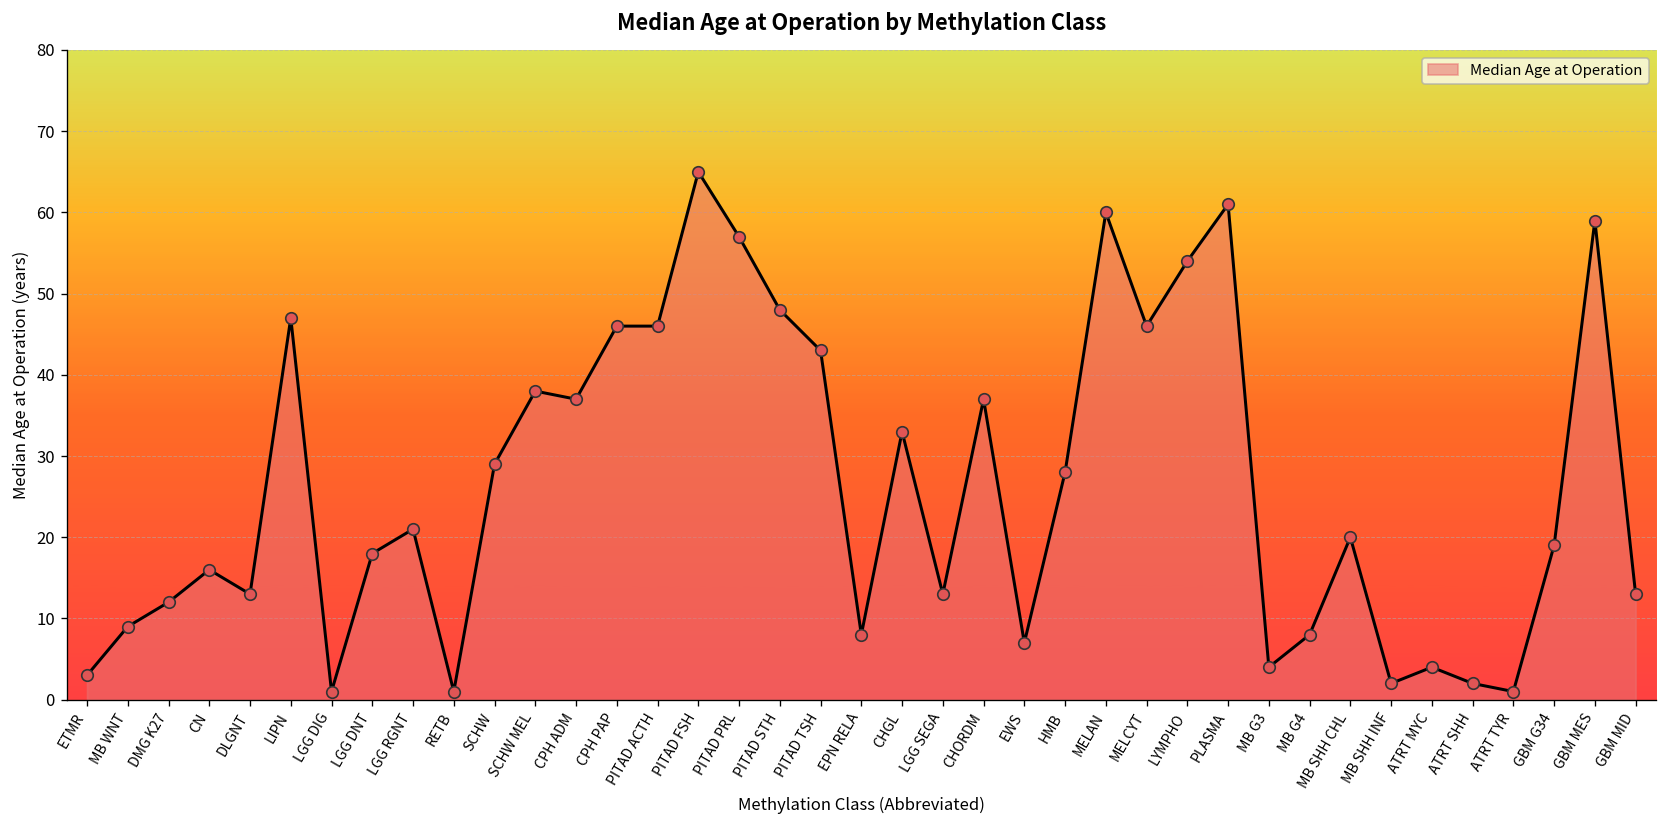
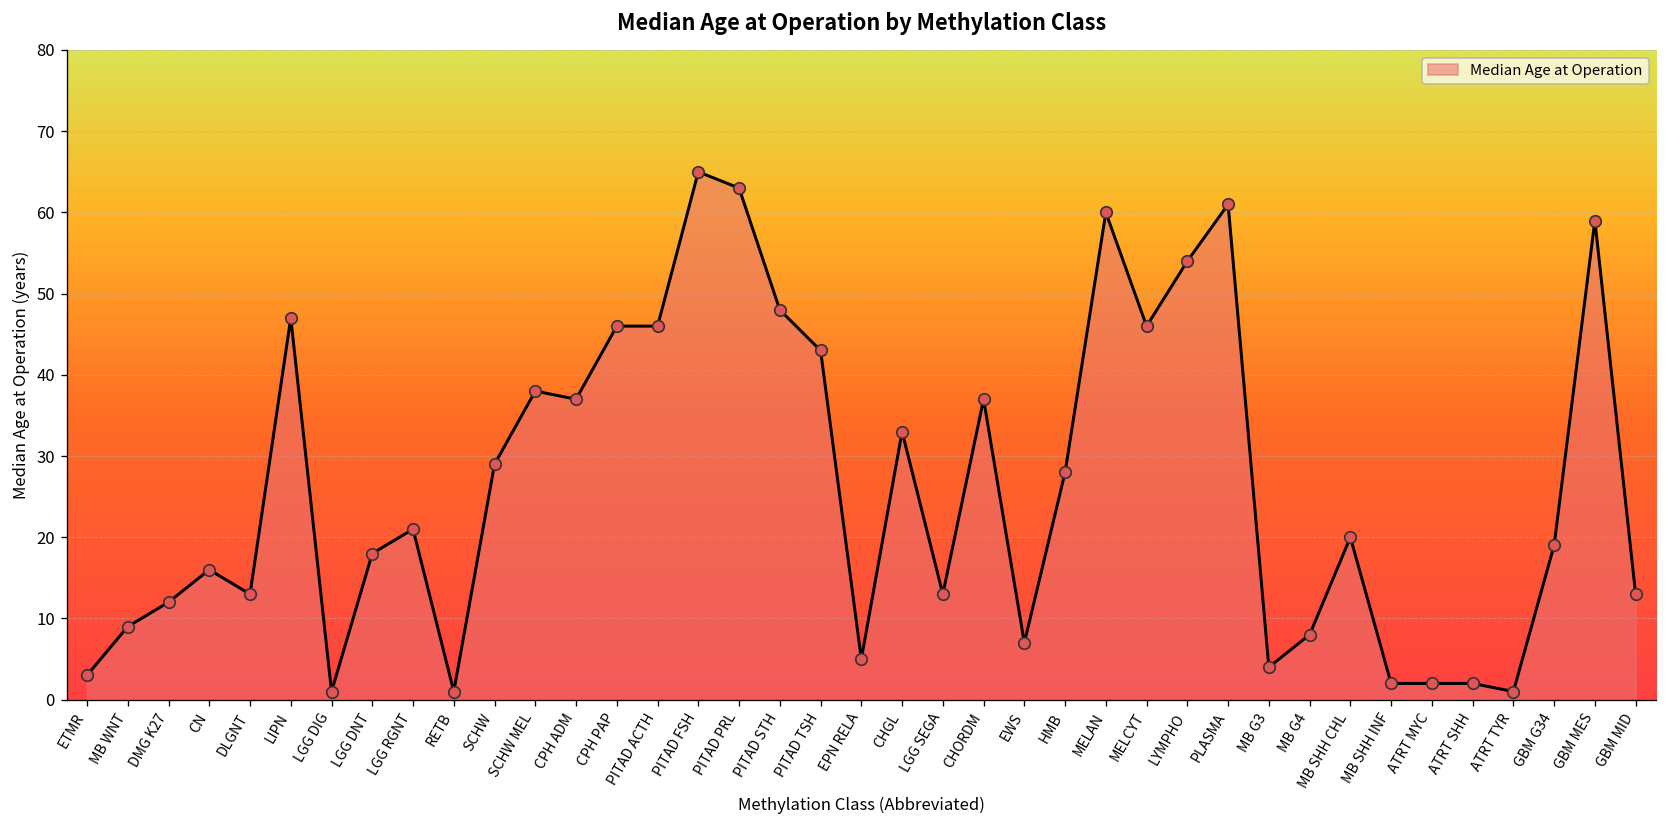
PITAD PRL: 57 -> 63
EPN RELA: 8 -> 5
ATRT MYC: 4 -> 2
